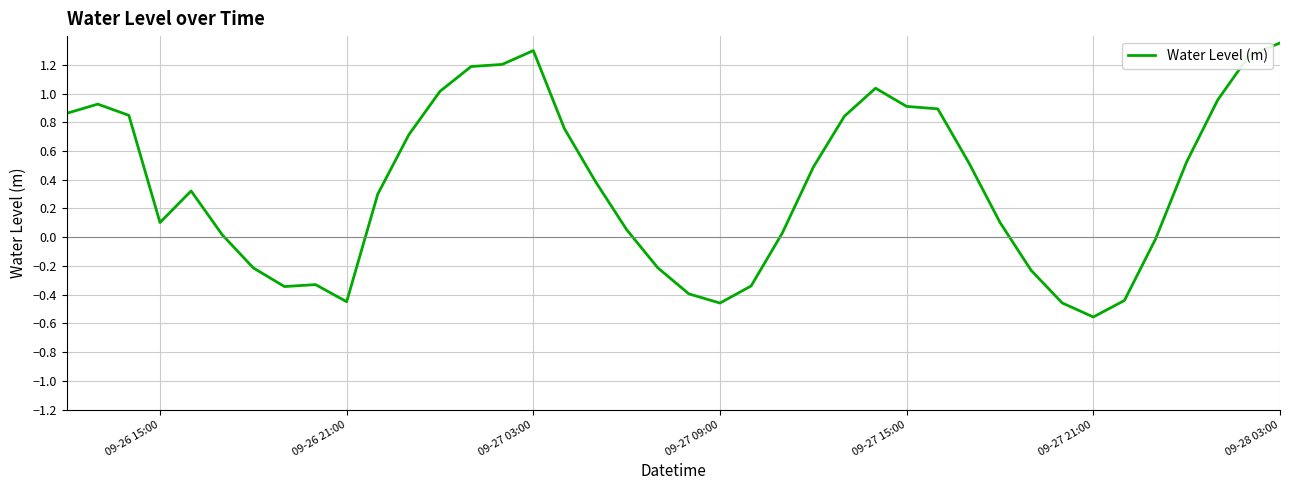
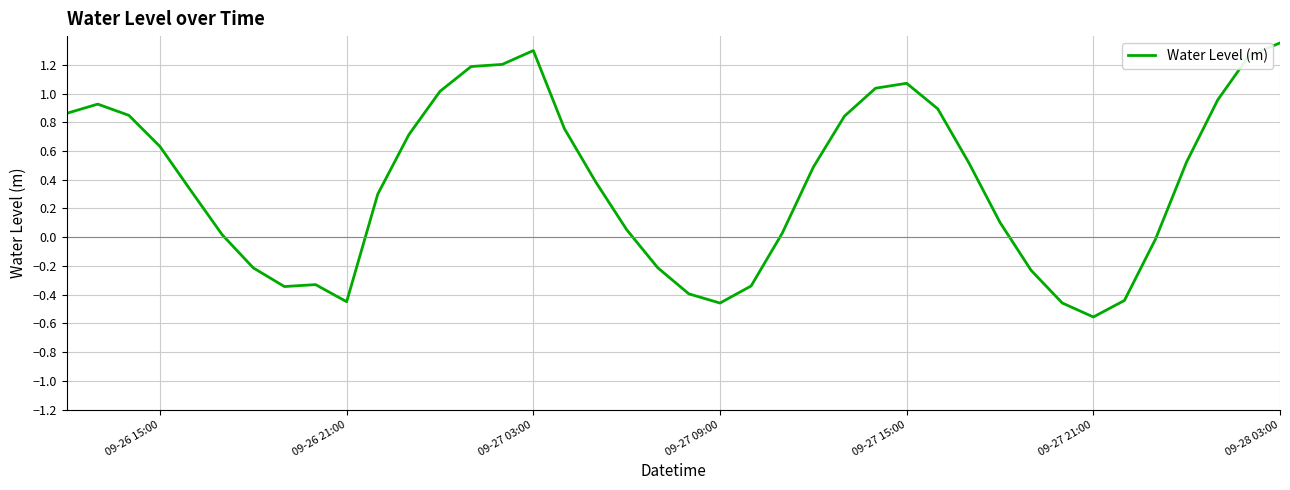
09-26 15:00: 0.10 -> 0.63
09-27 15:00: 0.91 -> 1.07
